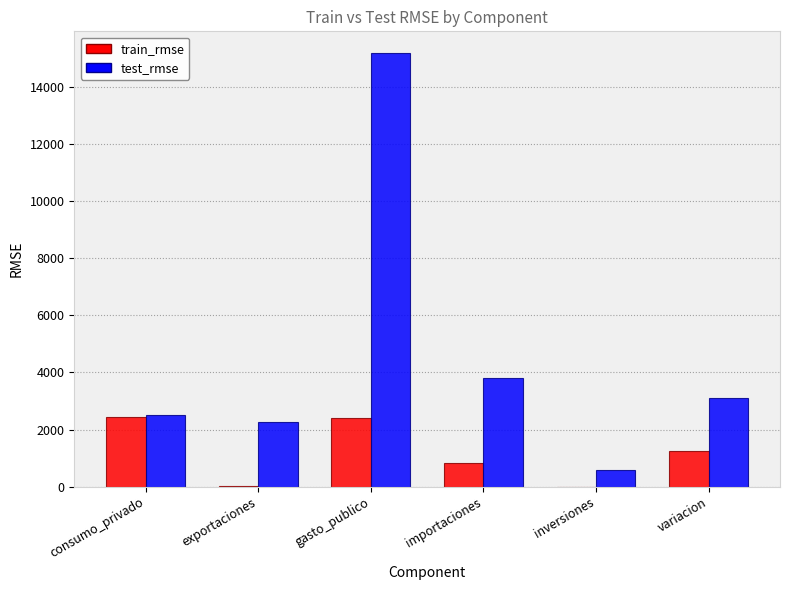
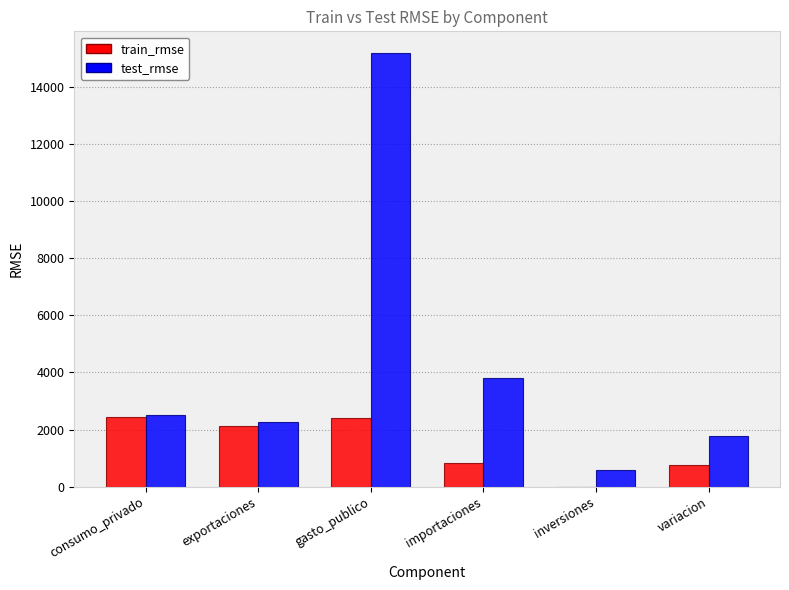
train_rmse, exportaciones: 0 -> 2100
train_rmse, variacion: 1300 -> 800
test_rmse, variacion: 3100 -> 1800
